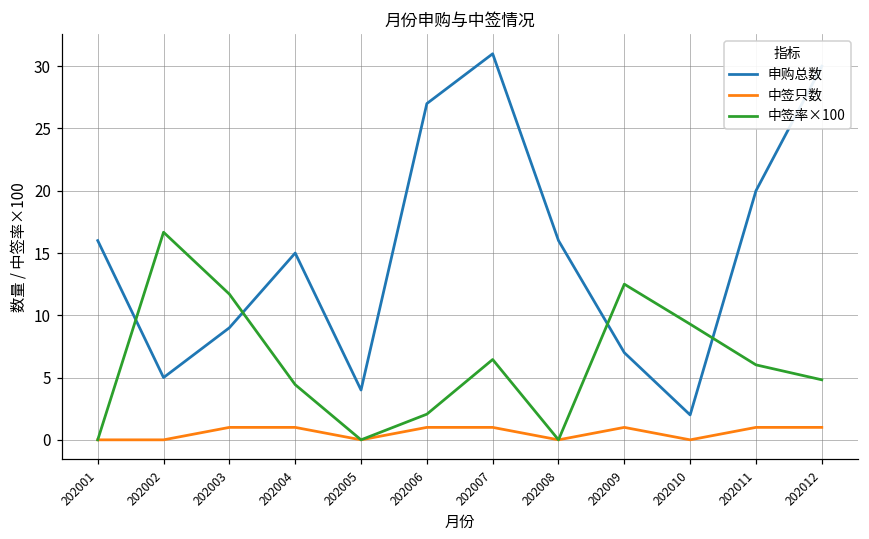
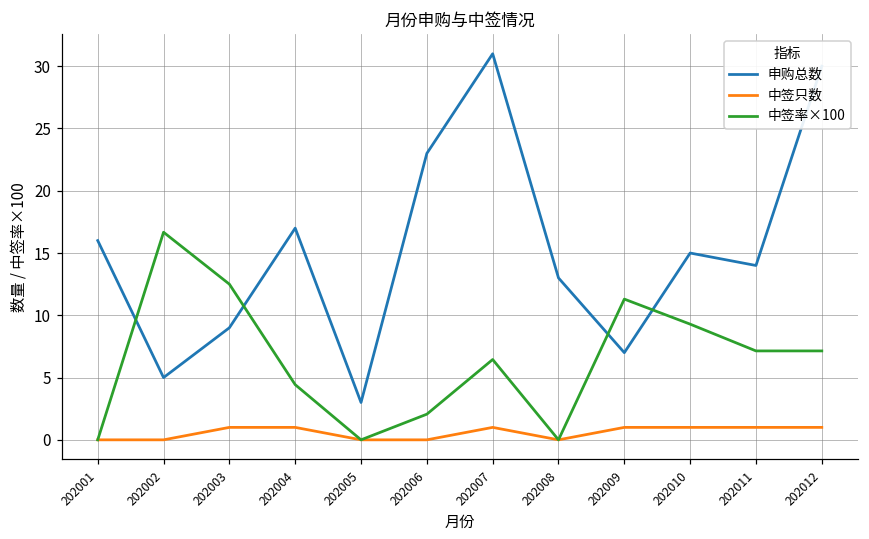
中签率×100, 202003: 11.7 -> 12.5
申购总数, 202004: 15 -> 17
申购总数, 202005: 4 -> 3
申购总数, 202006: 27 -> 23
中签只数, 202006: 1 -> 0
申购总数, 202008: 16 -> 13
中签率×100, 202009: 12.5 -> 11.3
申购总数, 202010: 2 -> 15
中签只数, 202010: 0 -> 1
申购总数, 202011: 20 -> 14
中签率×100, 202011: 6.0 -> 7.1
中签率×100, 202012: 4.8 -> 7.1
